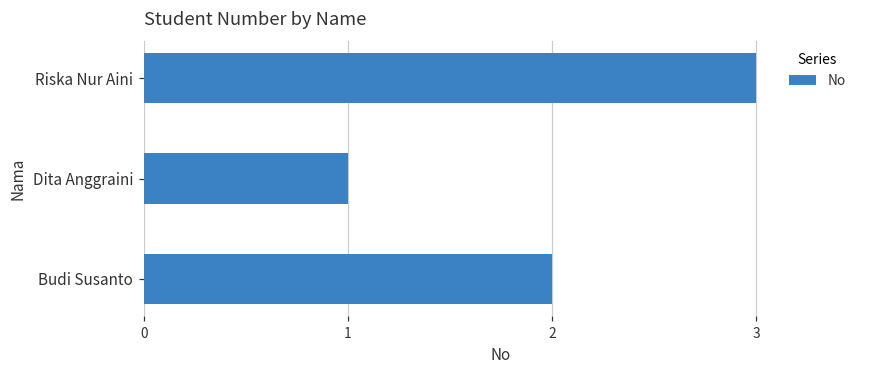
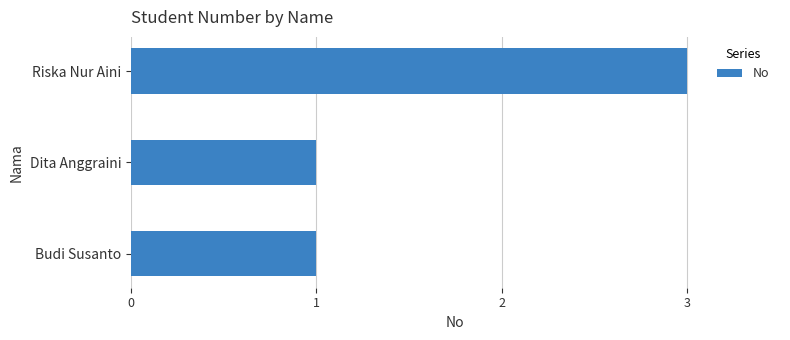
Budi Susanto: 2 -> 1
